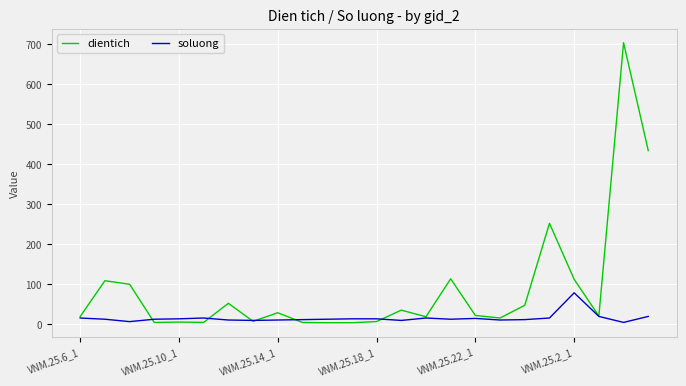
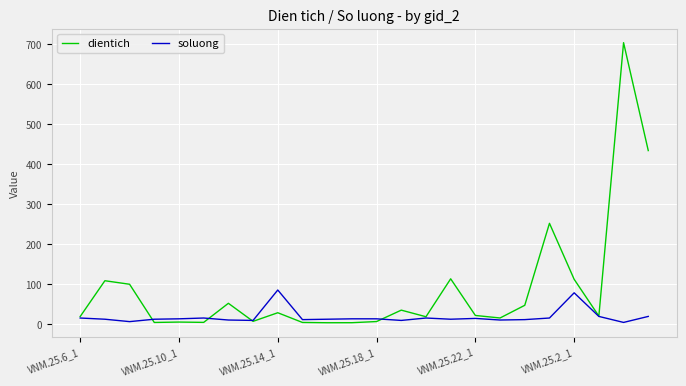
soluong, VNM.25.14_1: 10 -> 90
